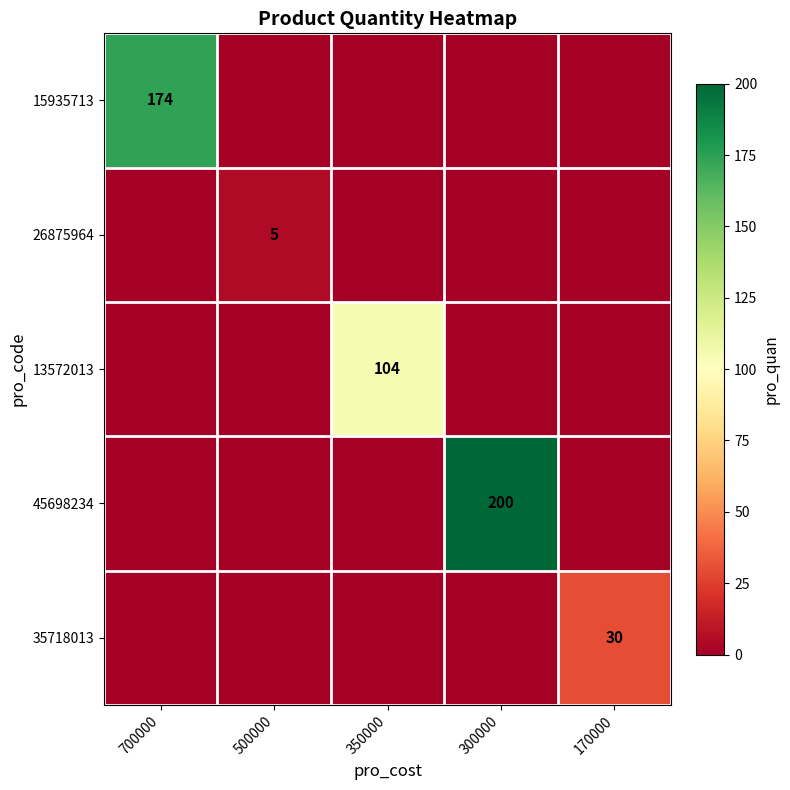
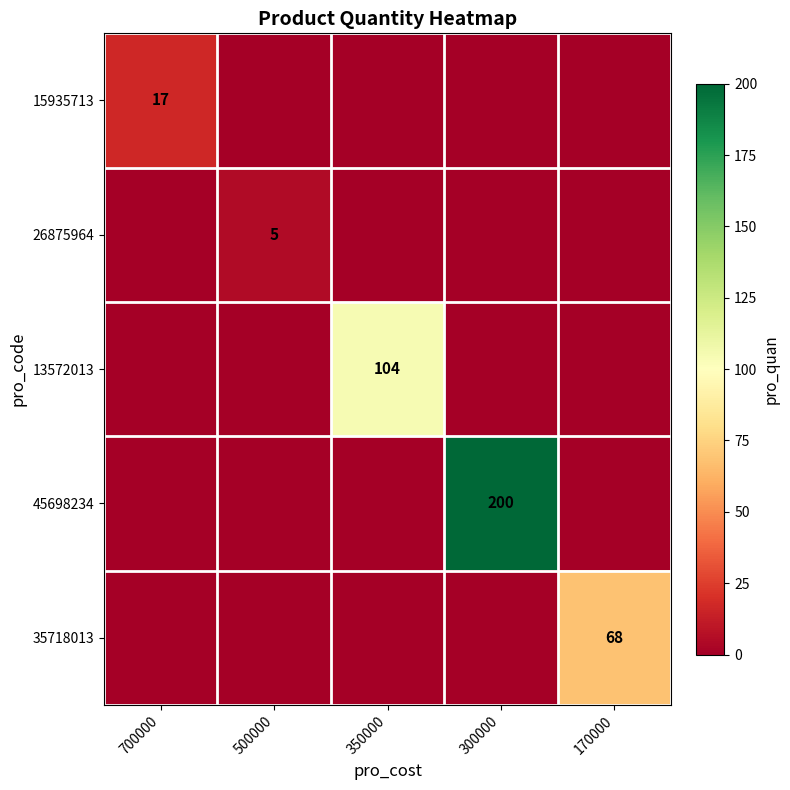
15935713, 700000: 174 -> 17
35718013, 170000: 30 -> 68
